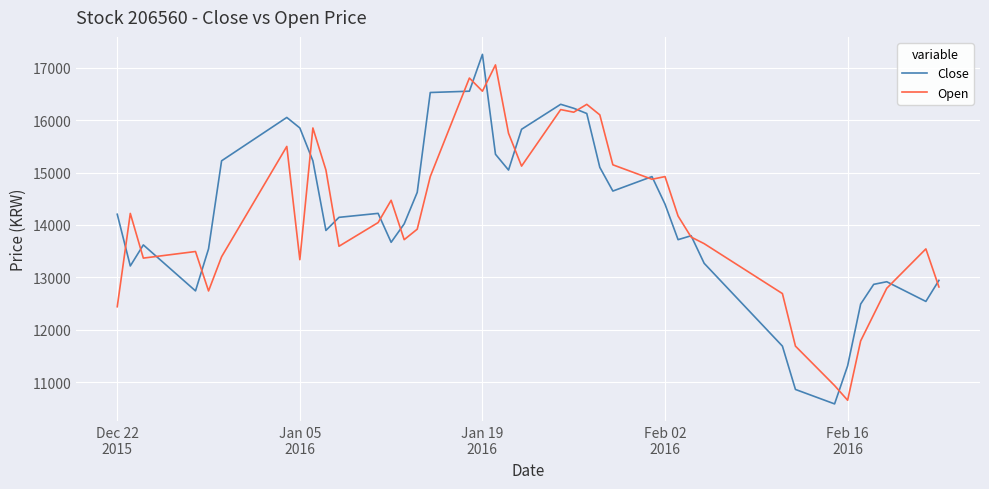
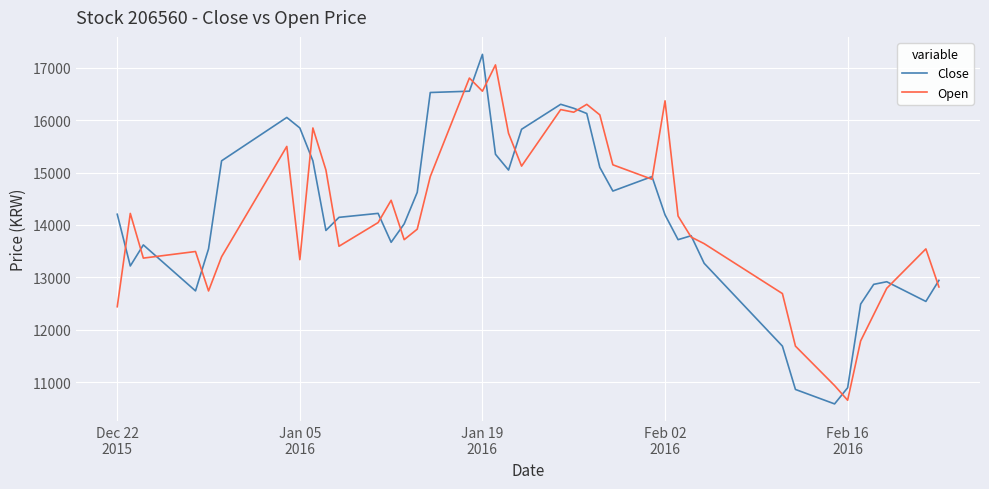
Close, Feb 02 2016: 14400 -> 14200
Open, Feb 02 2016: 14900 -> 16400
Close, Feb 16 2016: 11300 -> 10900
